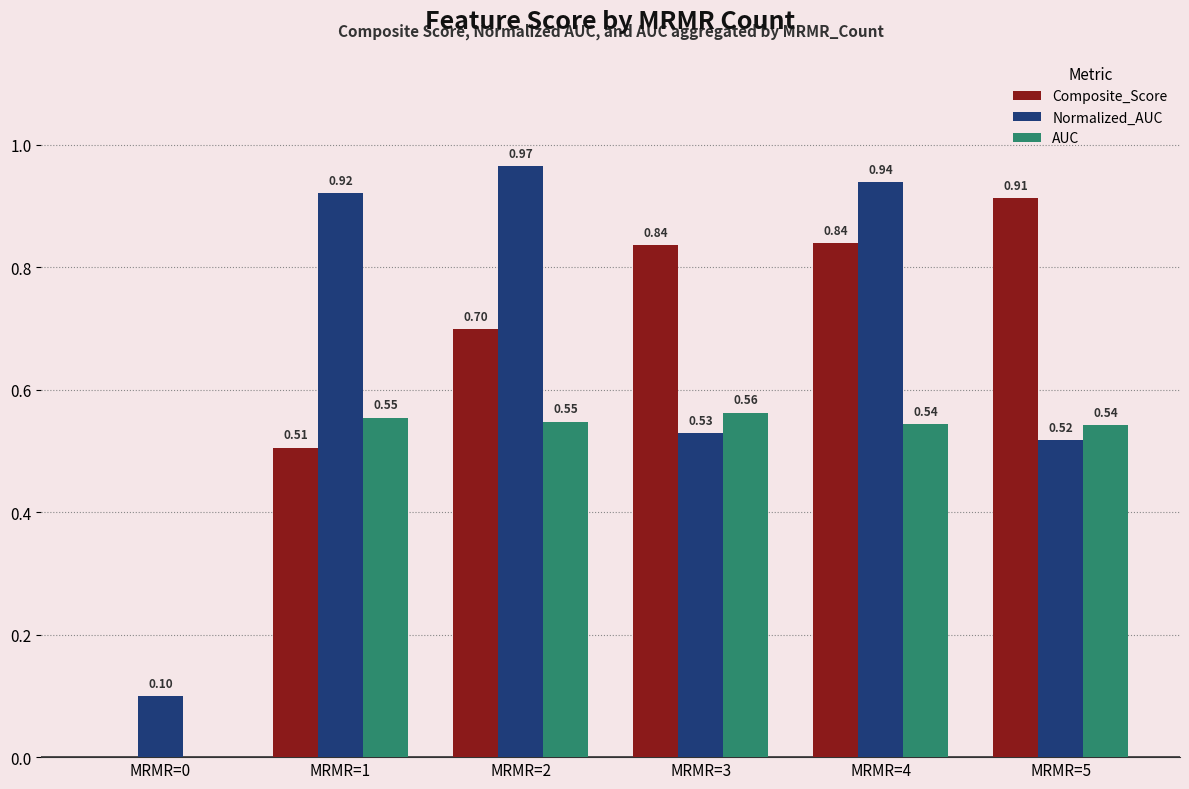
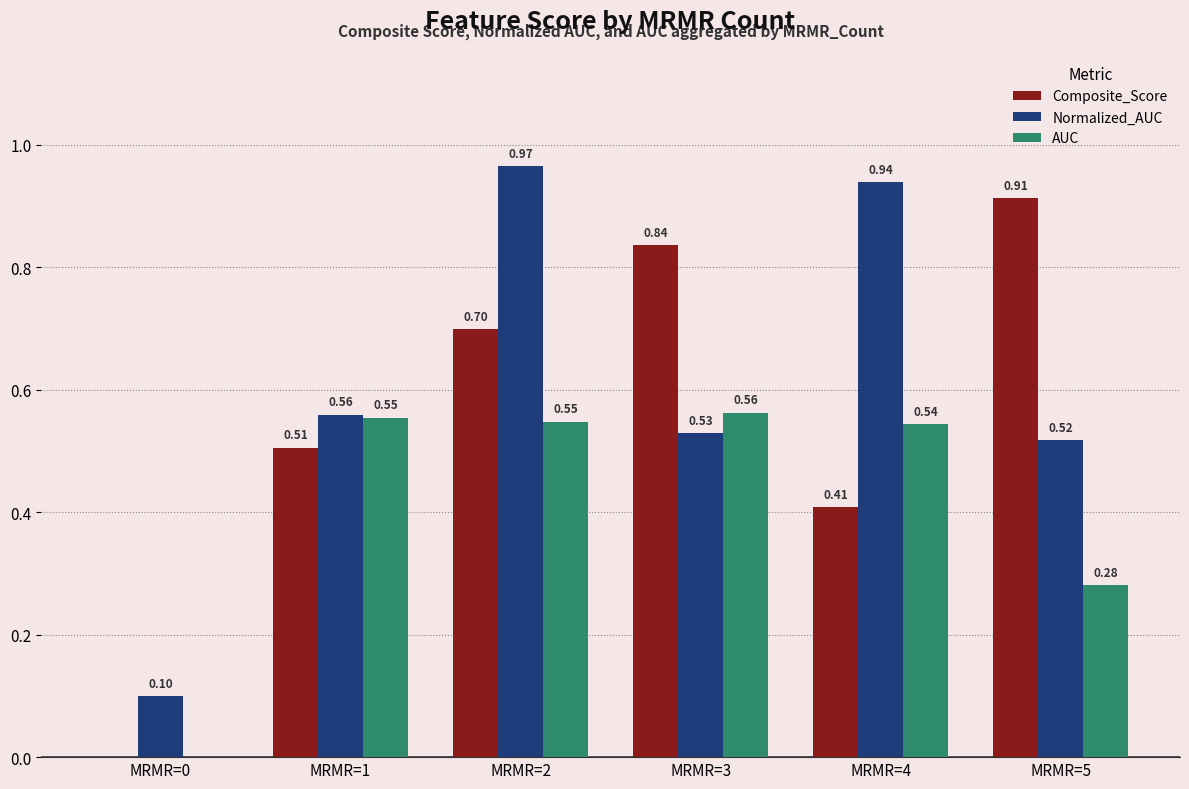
Normalized_AUC, MRMR=1: 0.92 -> 0.56
Composite_Score, MRMR=4: 0.84 -> 0.41
AUC, MRMR=5: 0.54 -> 0.28
